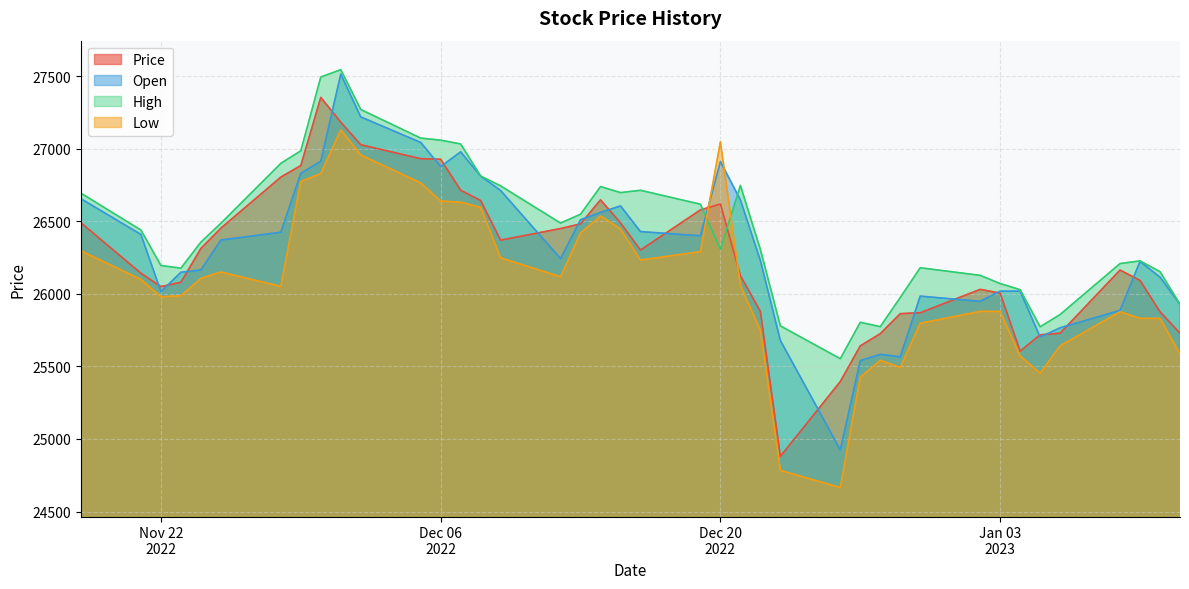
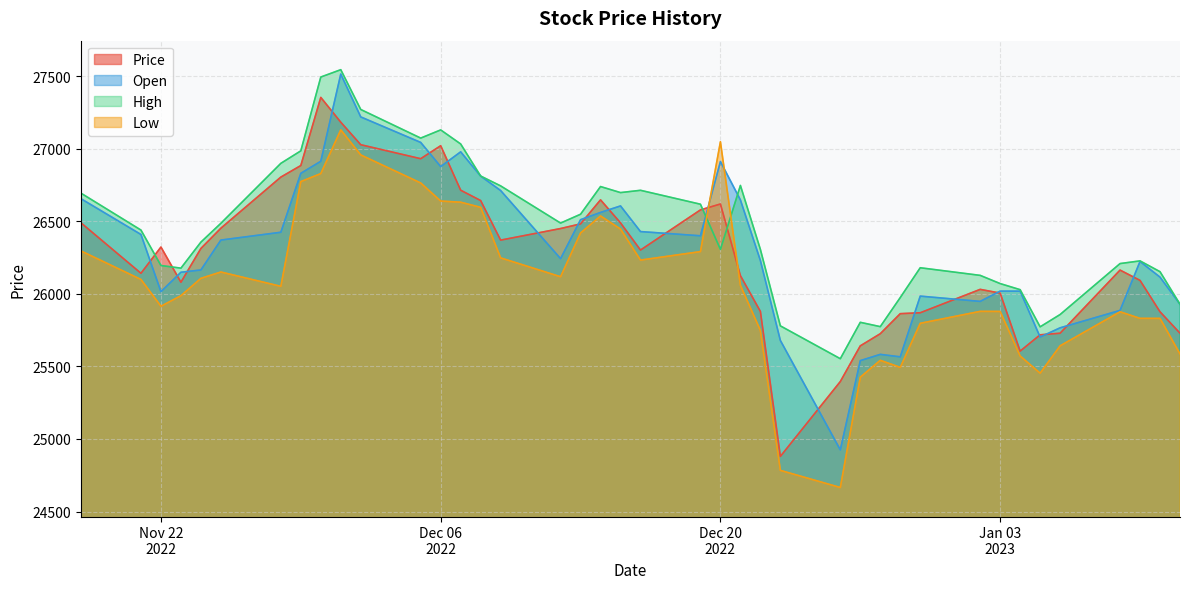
Price, Nov 22 2022: 26050 -> 26320
Low, Nov 22 2022: 25980 -> 25910
Price, Dec 06 2022: 26930 -> 27020
High, Dec 06 2022: 27060 -> 27130
